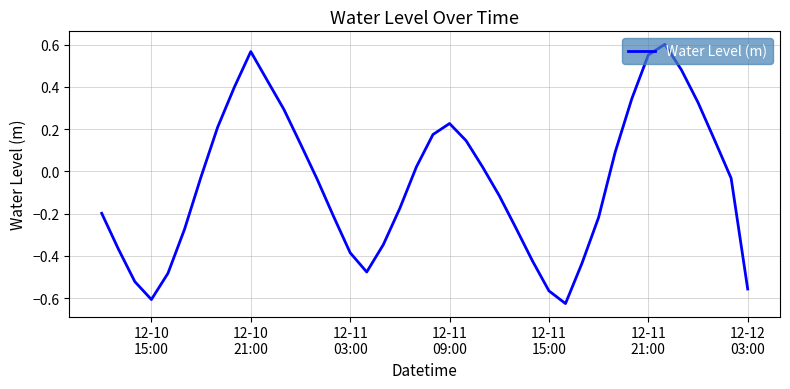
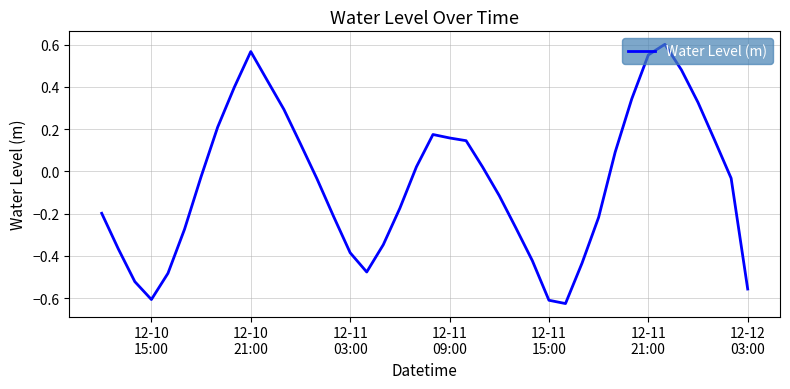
12-11 09:00: 0.23 -> 0.16
12-11 15:00: -0.57 -> -0.61
